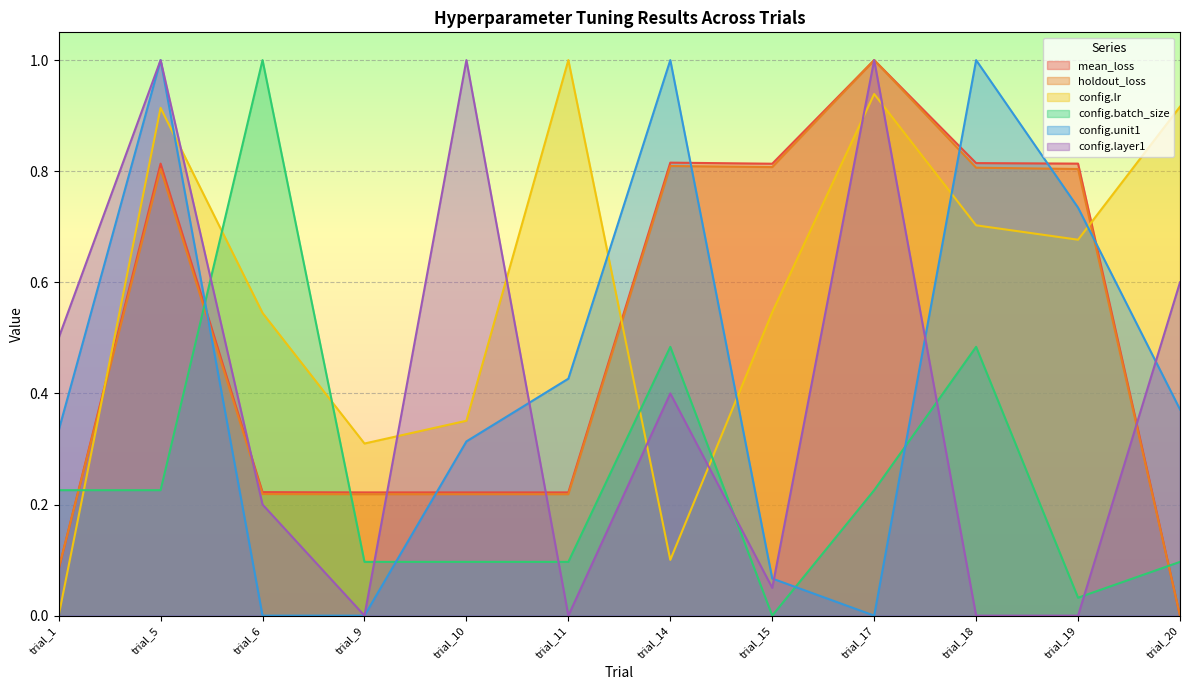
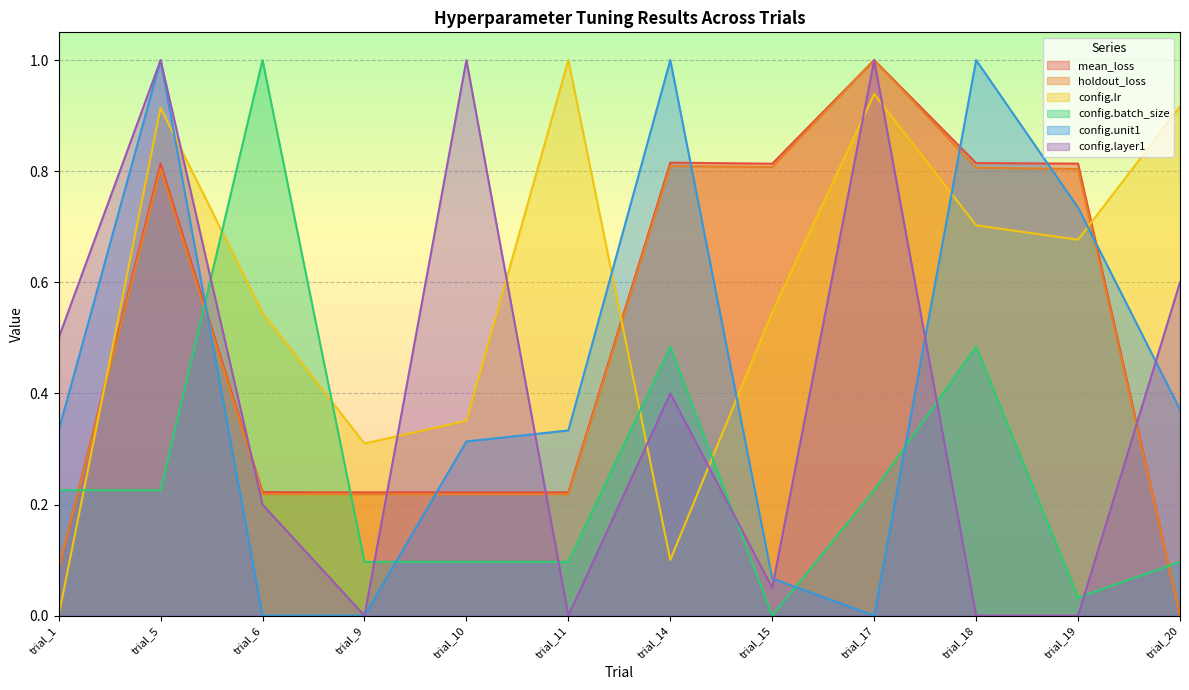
config.unit1, trial_11: 0.43 -> 0.33
